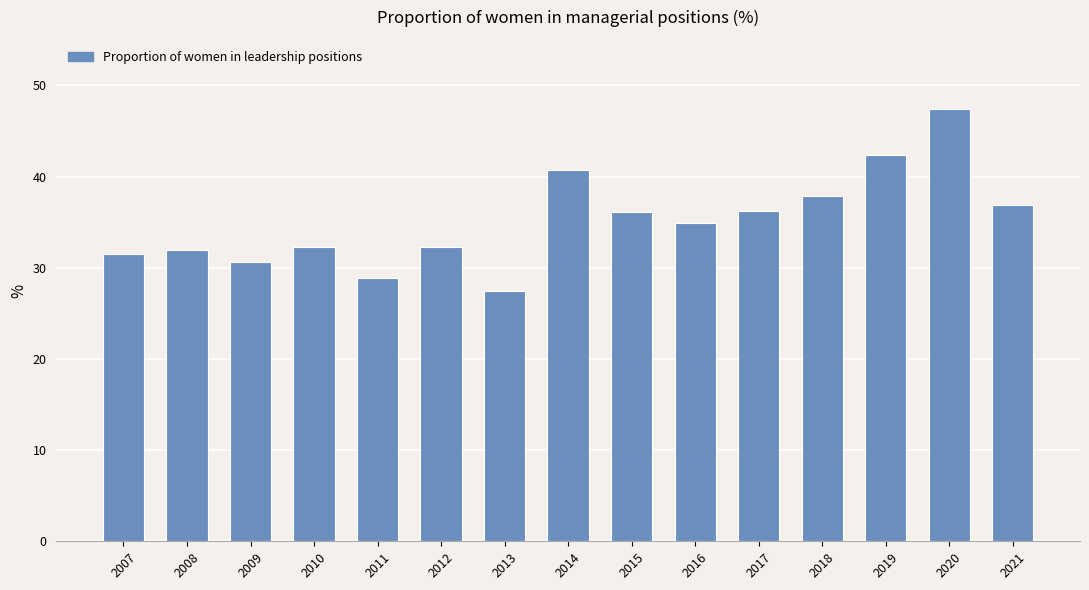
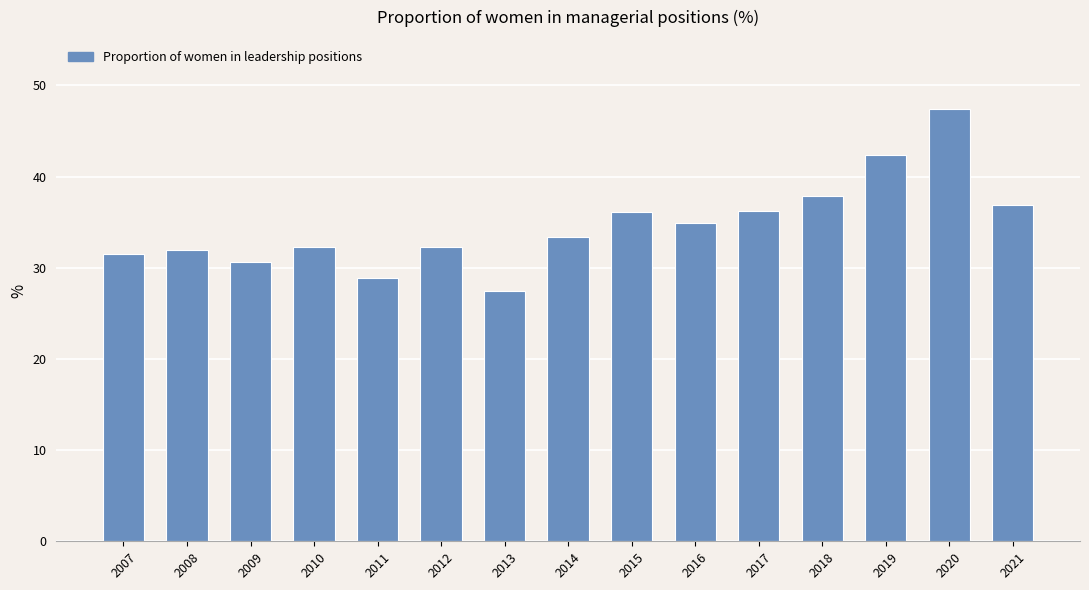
2014: 41 -> 33
